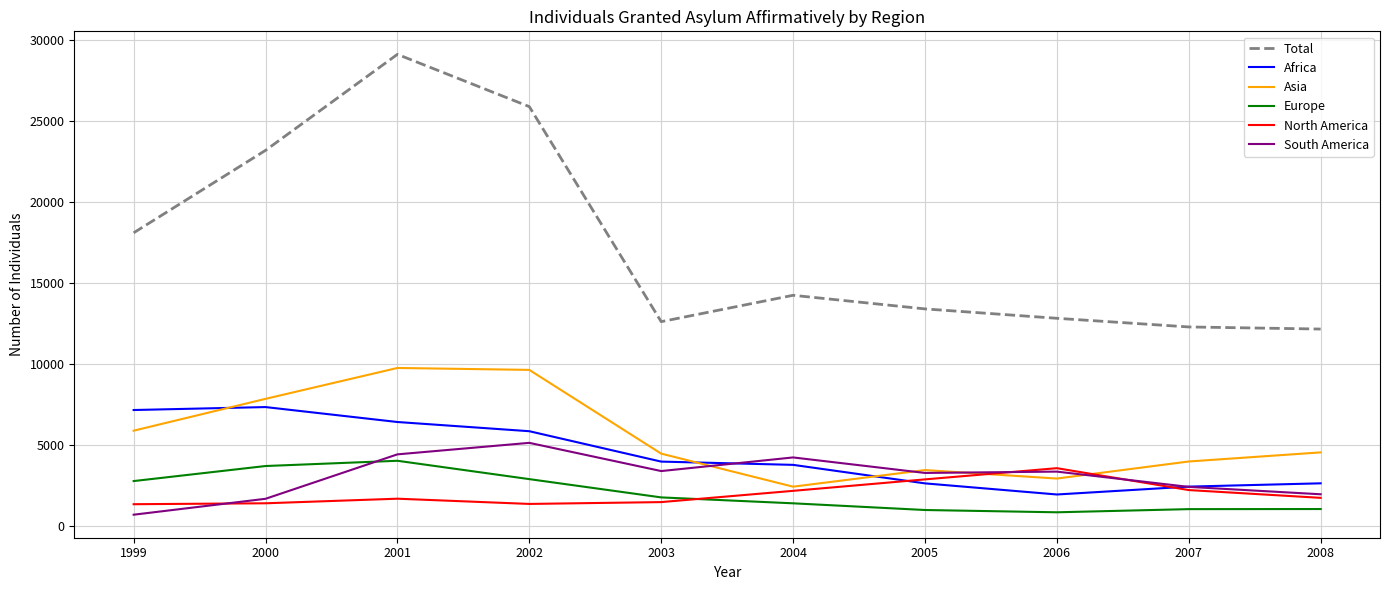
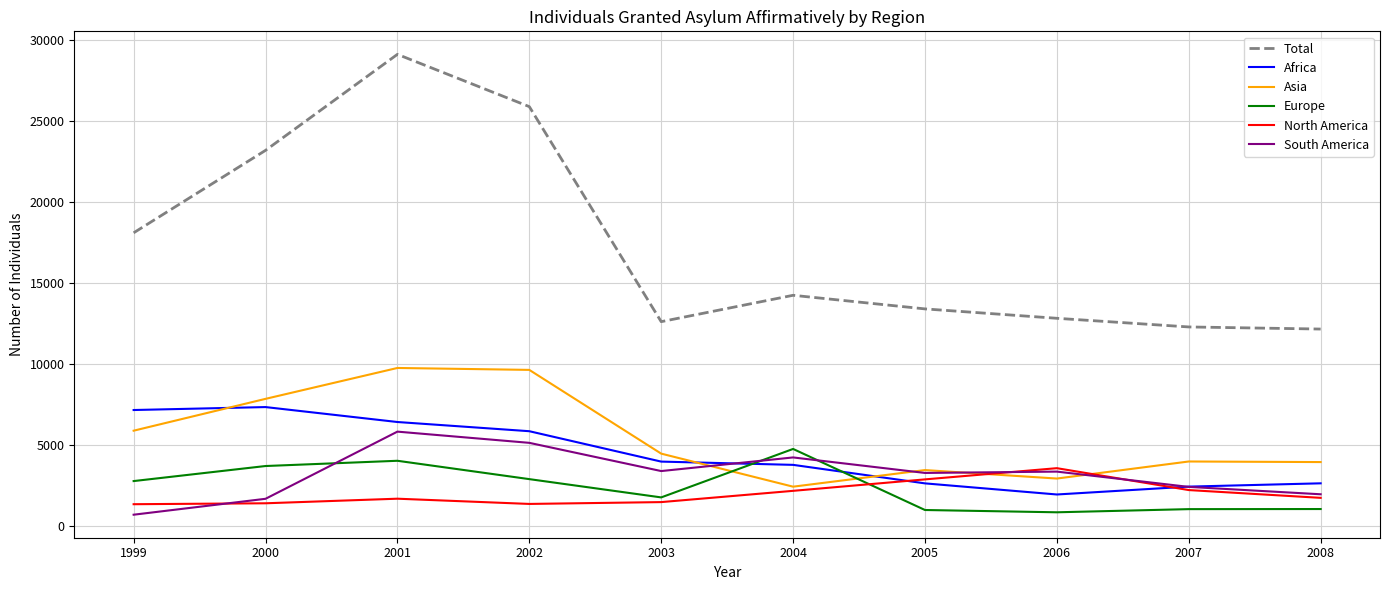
South America, 2001: 4500 -> 5900
Europe, 2004: 1400 -> 4800
Asia, 2008: 4600 -> 4000
